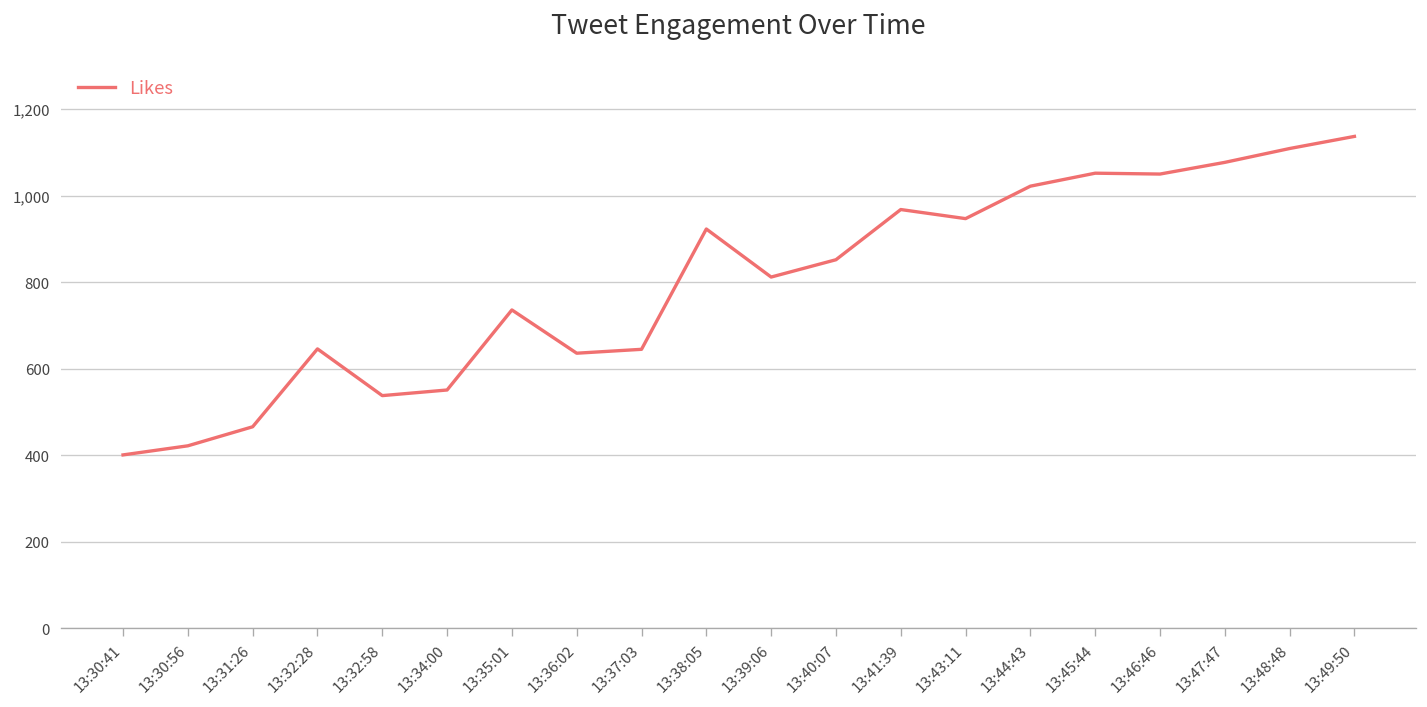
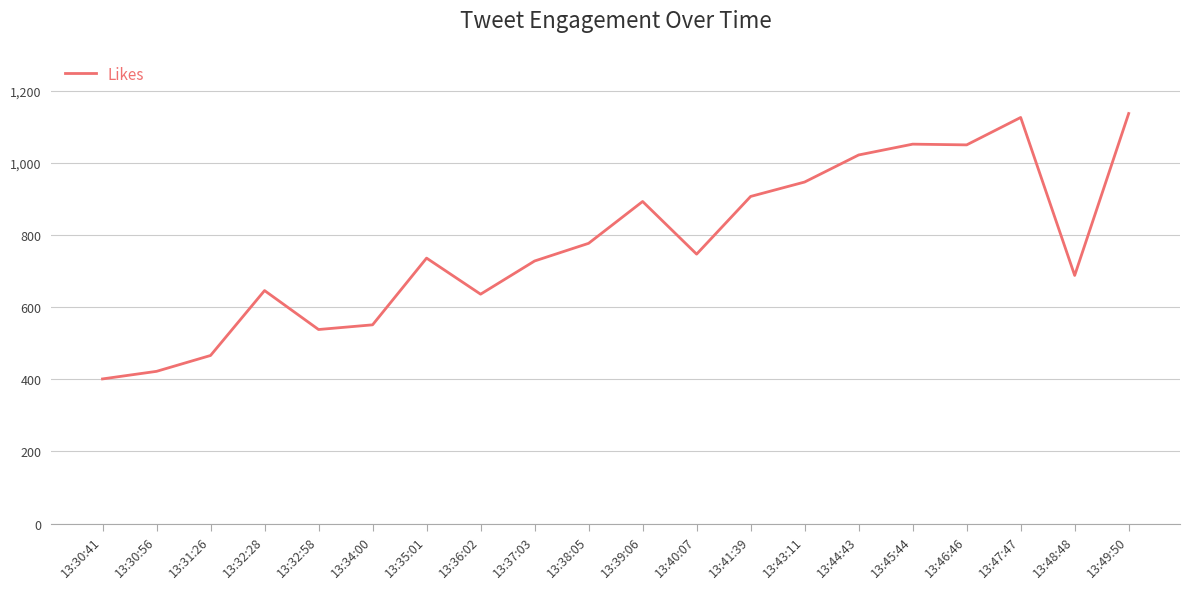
13:37:03: 650 -> 730
13:38:05: 920 -> 780
13:39:06: 810 -> 890
13:40:07: 850 -> 750
13:41:39: 970 -> 910
13:47:47: 1,080 -> 1,130
13:48:48: 1,110 -> 690
